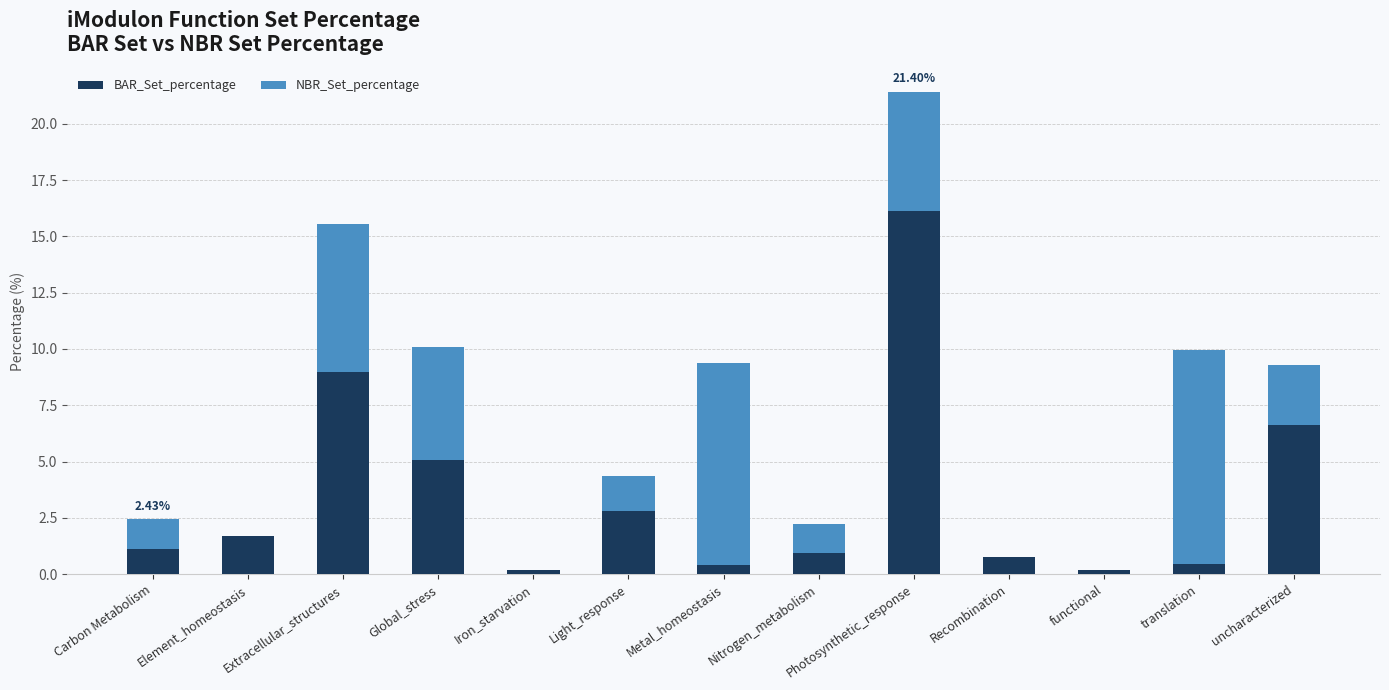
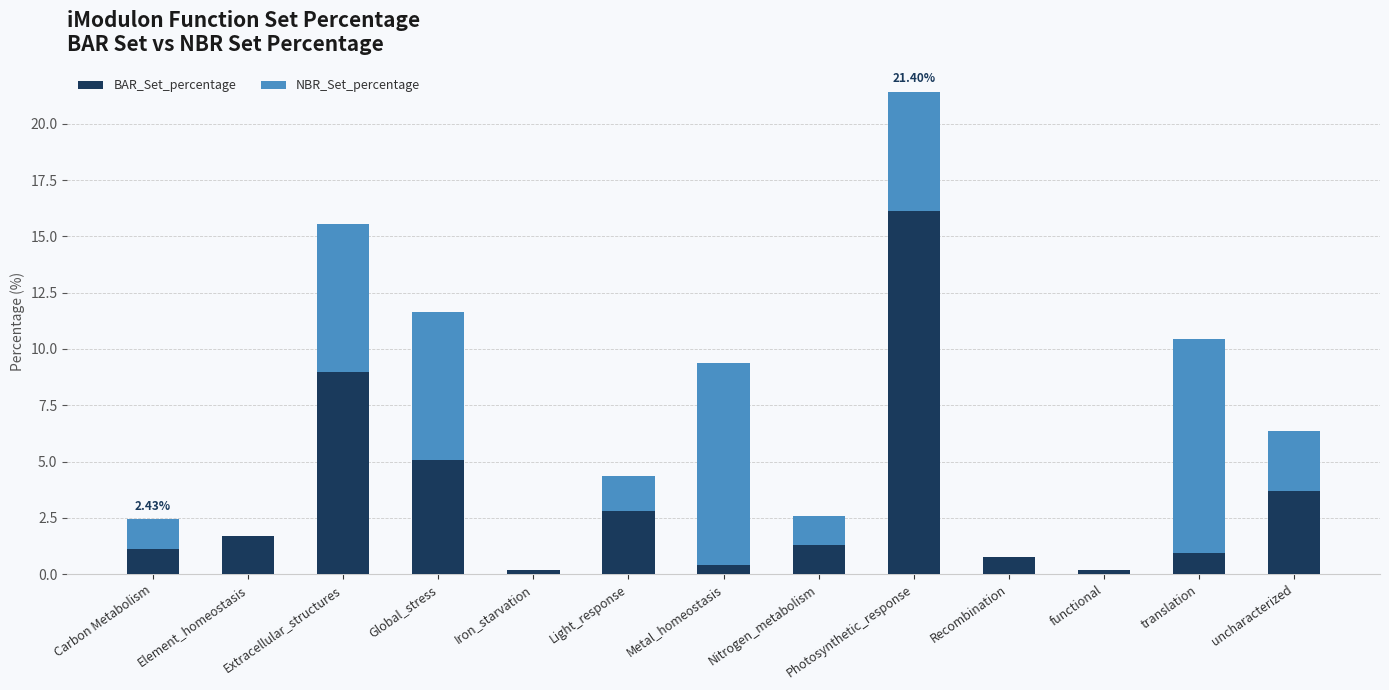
NBR_Set_percentage, Global_stress: 5.0 -> 6.6
BAR_Set_percentage, Nitrogen_metabolism: 0.9 -> 1.3
BAR_Set_percentage, translation: 0.4 -> 0.9
BAR_Set_percentage, uncharacterized: 6.6 -> 3.7
